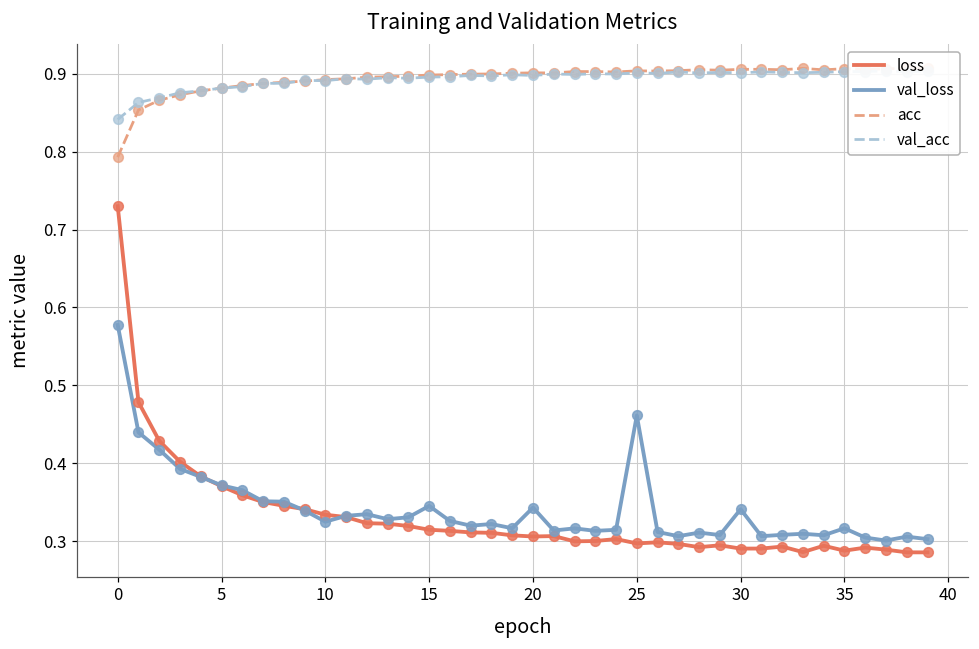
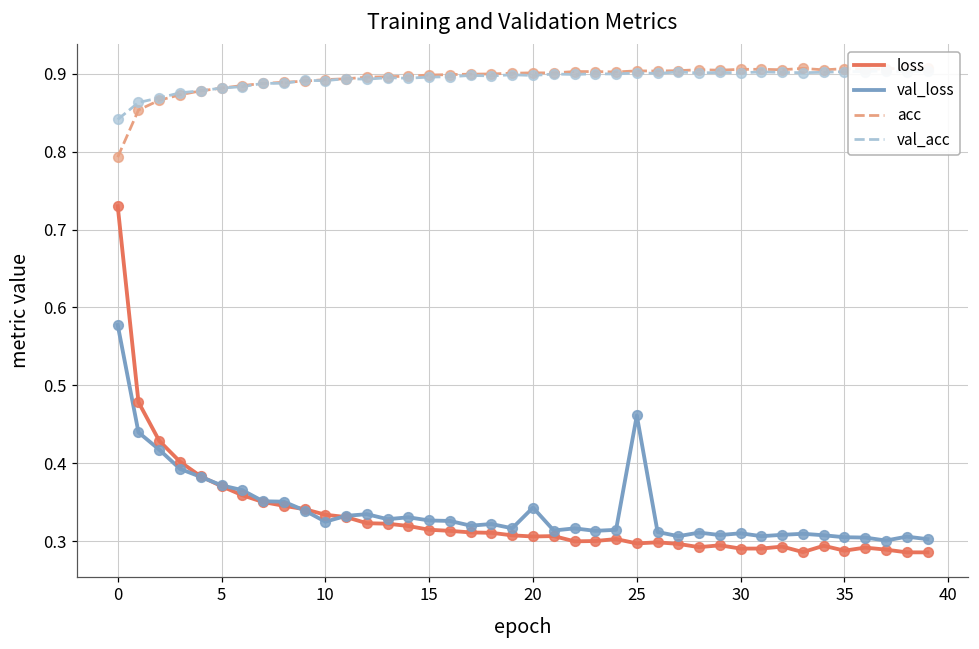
val_loss, 15: 0.35 -> 0.33
val_loss, 30: 0.34 -> 0.31
val_loss, 35: 0.32 -> 0.31
